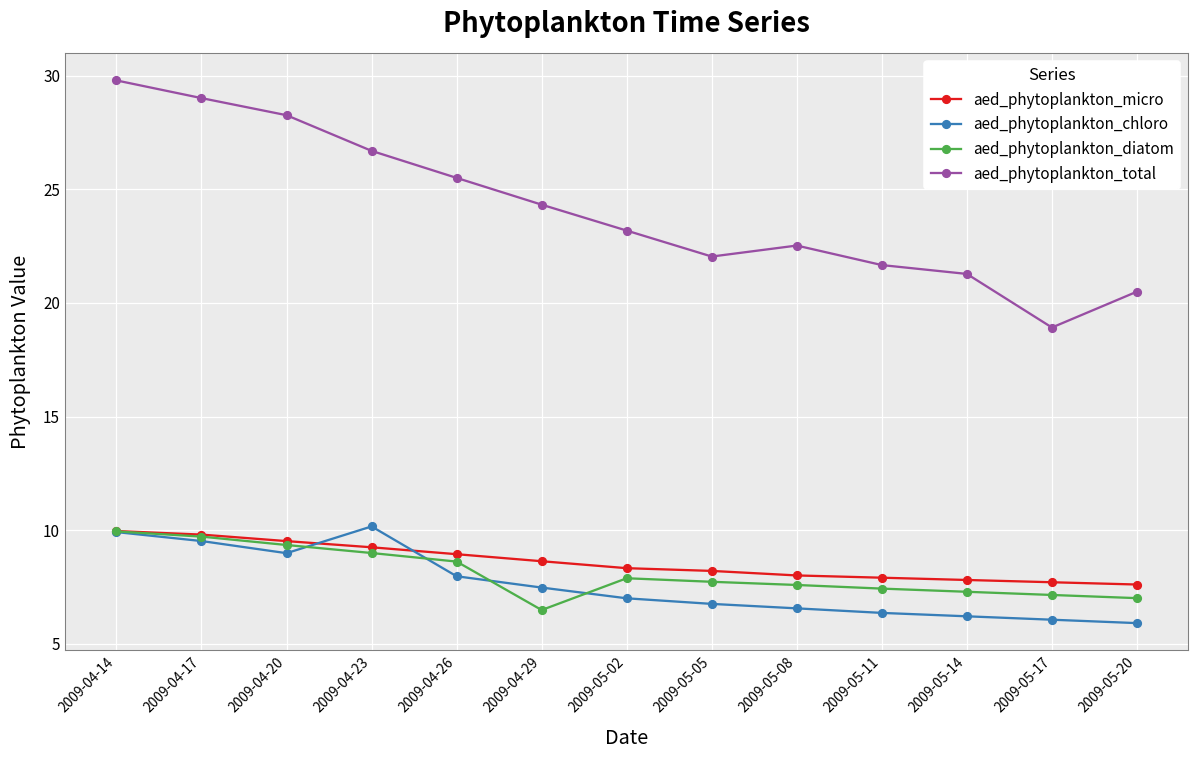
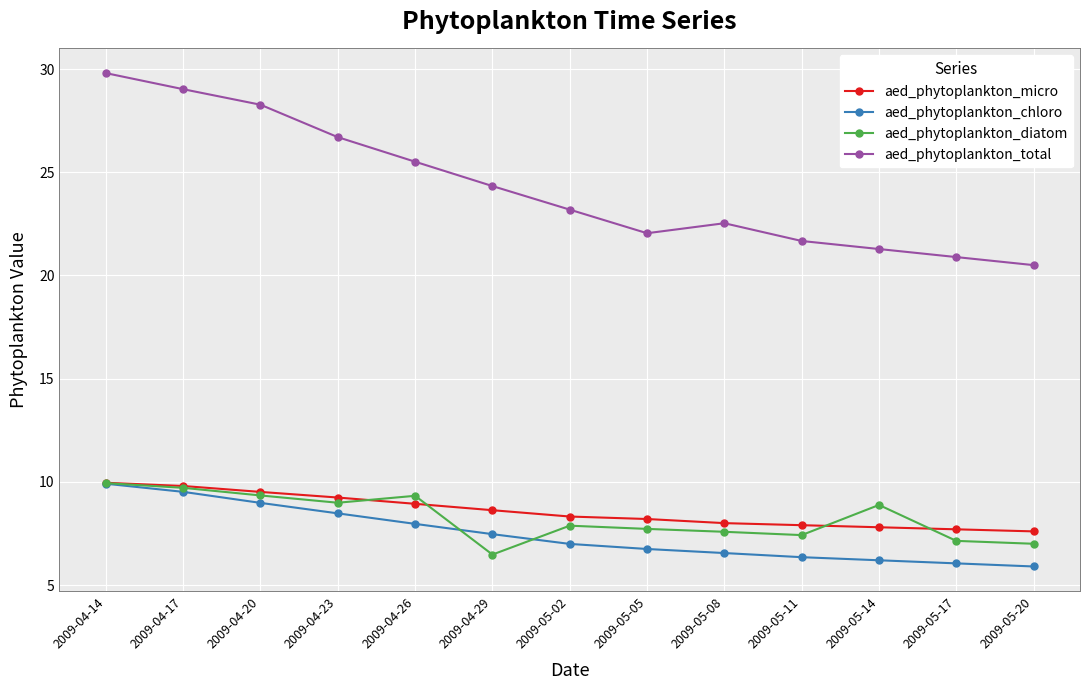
aed_phytoplankton_chloro, 2009-04-23: 10.2 -> 8.5
aed_phytoplankton_diatom, 2009-04-26: 8.6 -> 9.3
aed_phytoplankton_diatom, 2009-05-14: 7.3 -> 8.9
aed_phytoplankton_total, 2009-05-17: 18.9 -> 20.9
